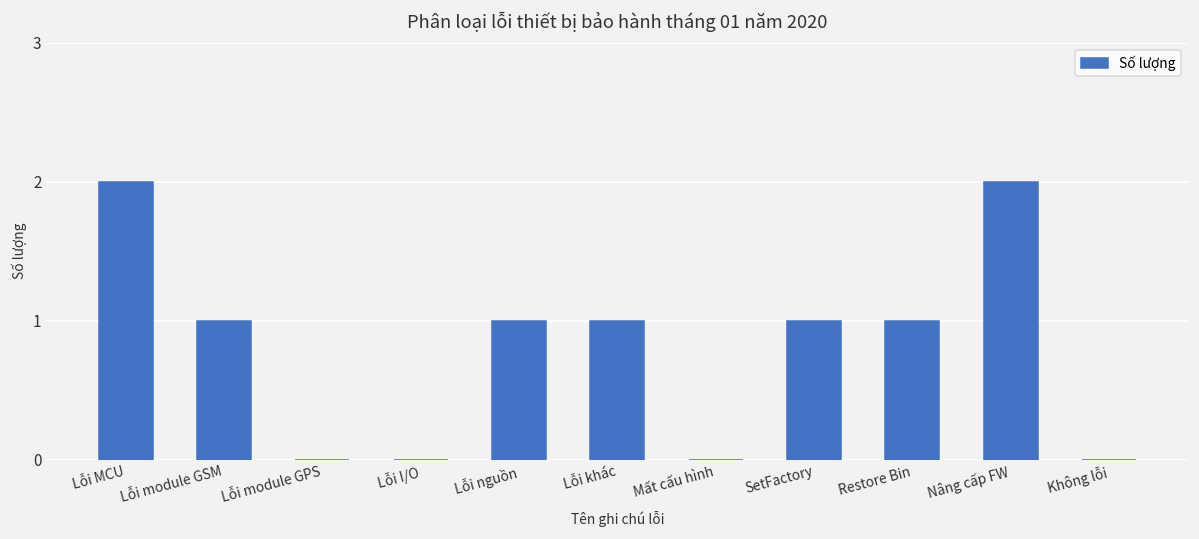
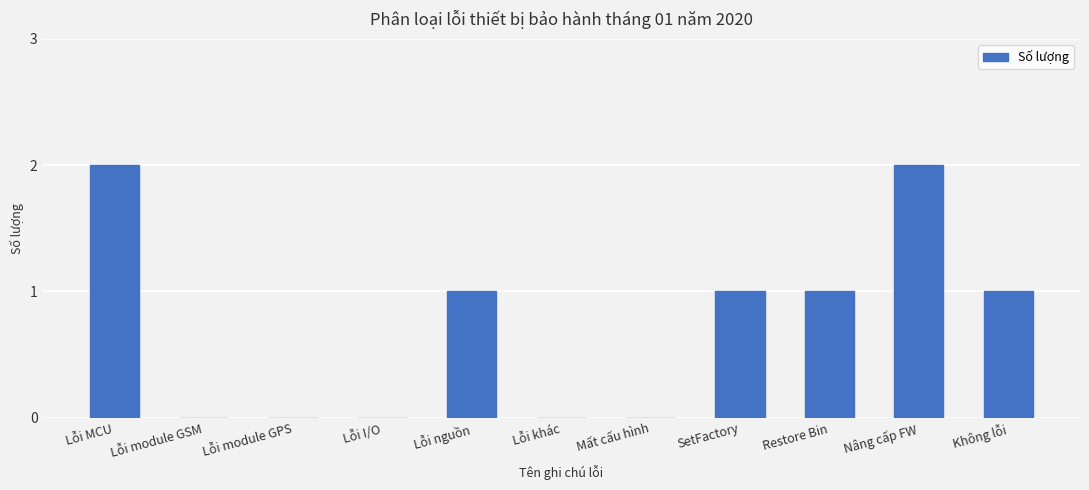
Lỗi module GSM: 1 -> 0
Lỗi khác: 1 -> 0
Không lỗi: 0 -> 1
